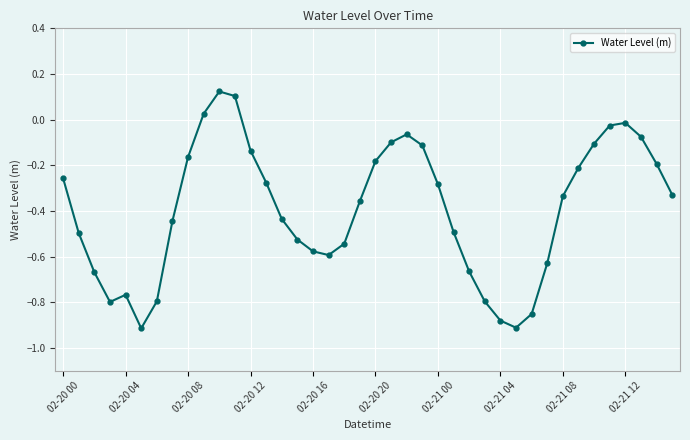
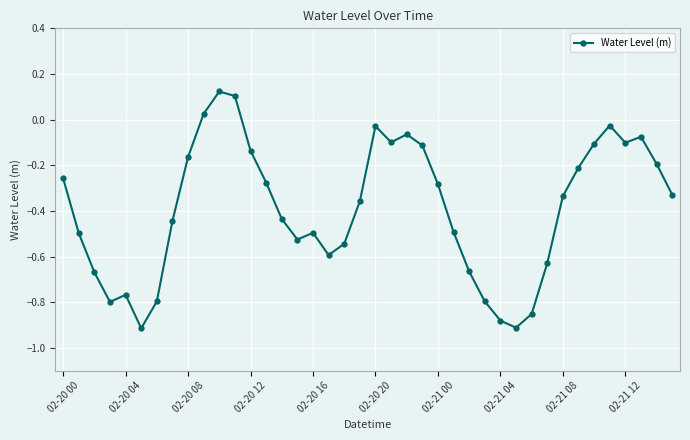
02-20 16: -0.58 -> -0.50
02-20 20: -0.18 -> -0.03
02-21 12: -0.01 -> -0.10
